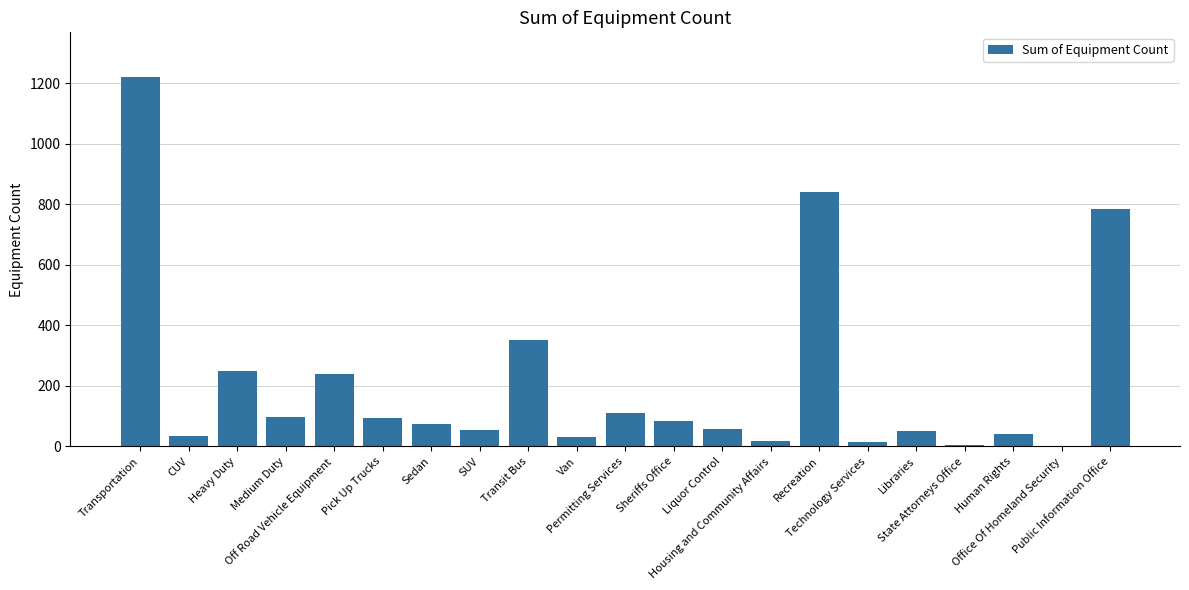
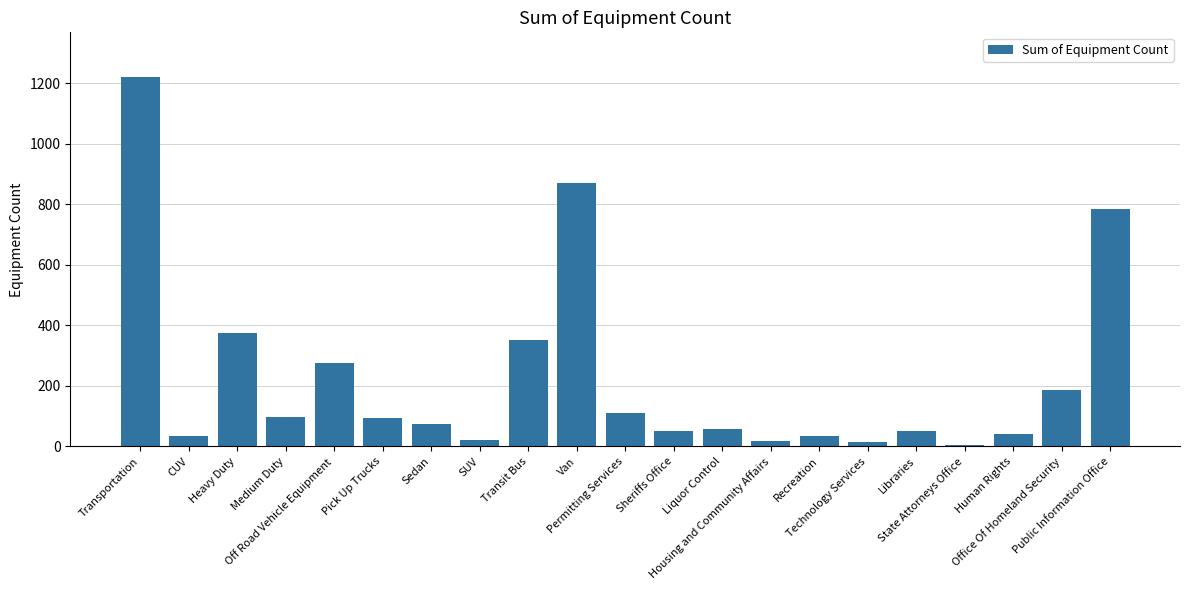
Heavy Duty: 250 -> 380
Off Road Vehicle Equipment: 240 -> 280
SUV: 50 -> 20
Van: 30 -> 870
Sheriffs Office: 90 -> 50
Recreation: 840 -> 40
Office Of Homeland Security: 0 -> 190
